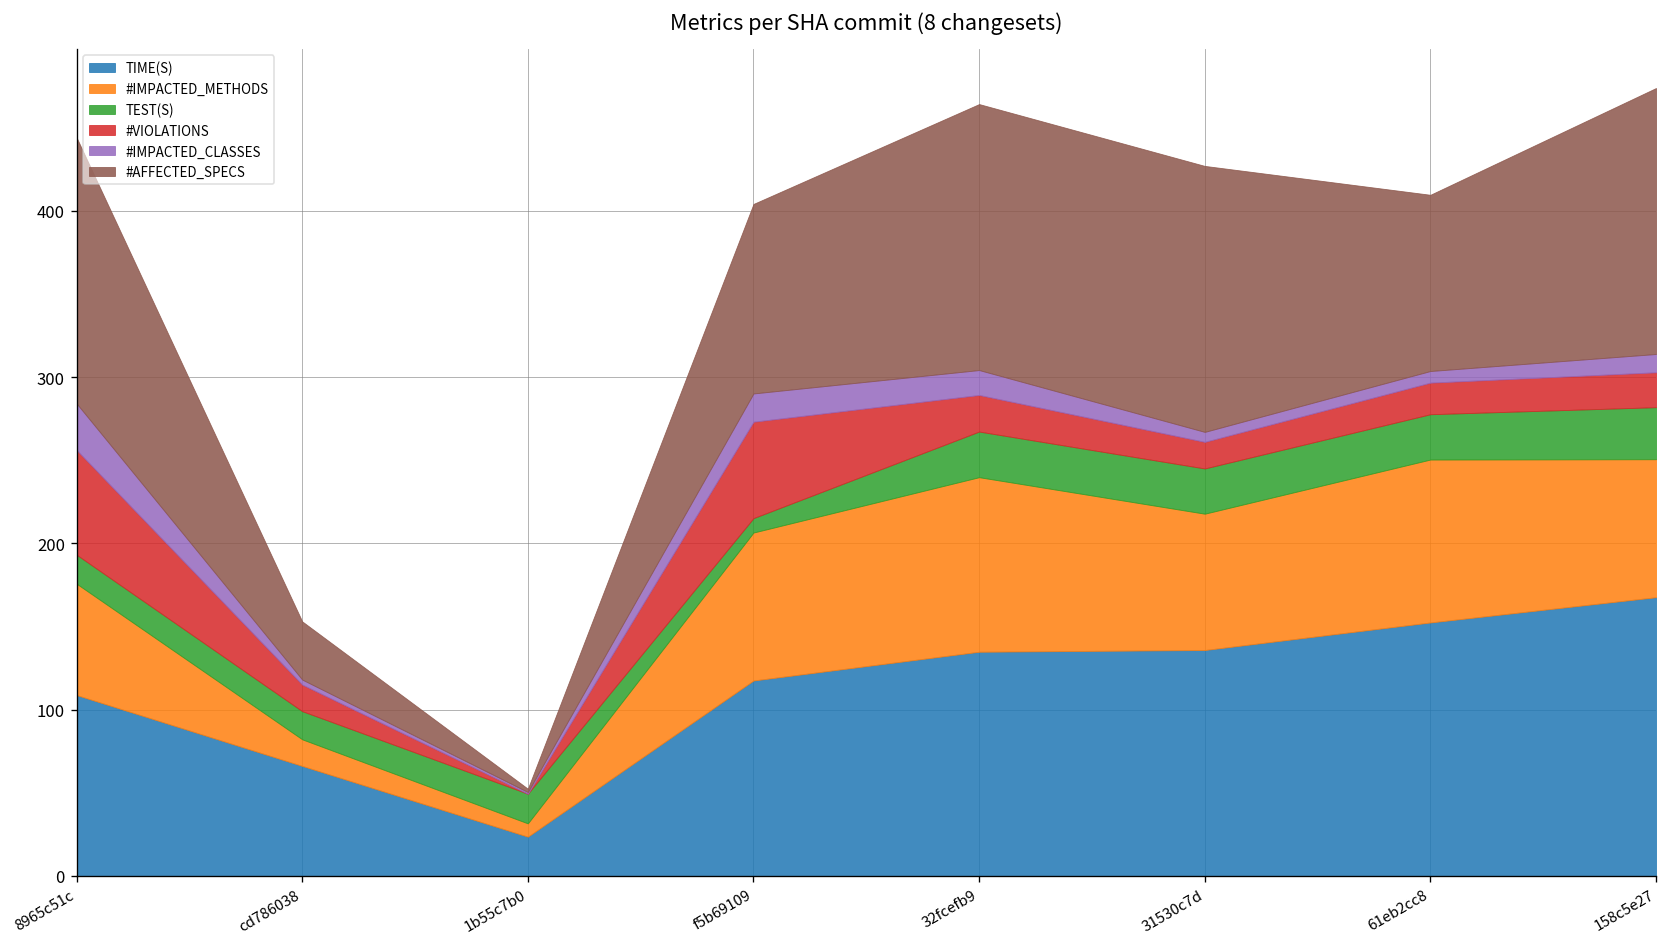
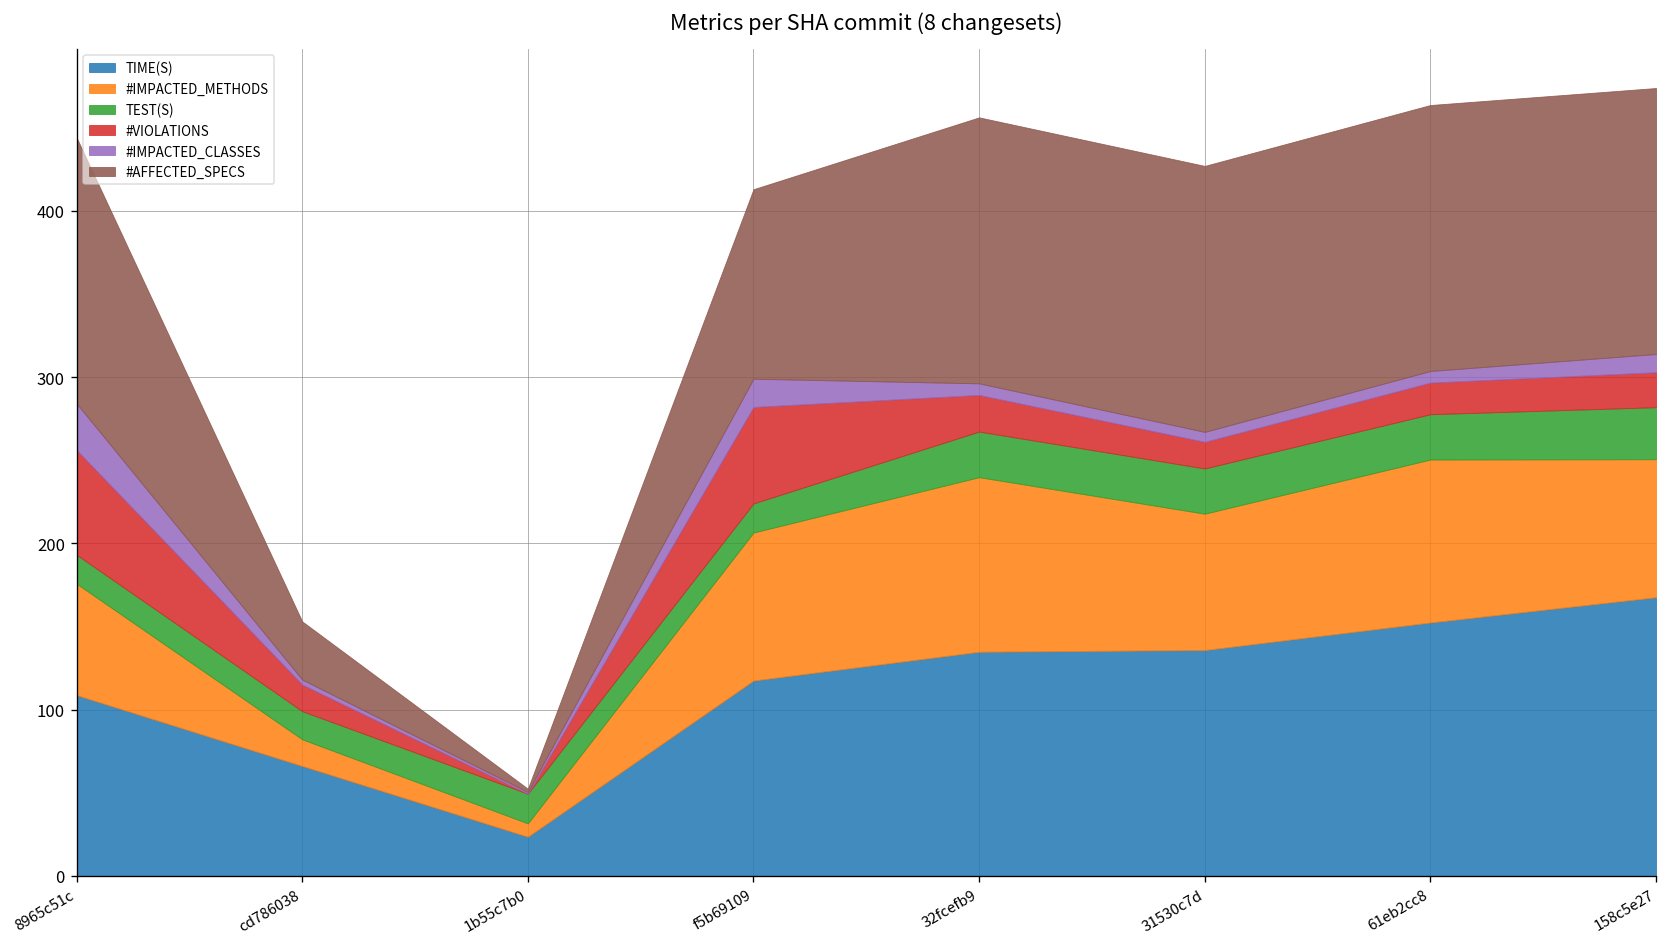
TEST(S), f5b69109: 9 -> 18
#IMPACTED_CLASSES, 32fcefb9: 15 -> 7
#AFFECTED_SPECS, 61eb2cc8: 106 -> 160
